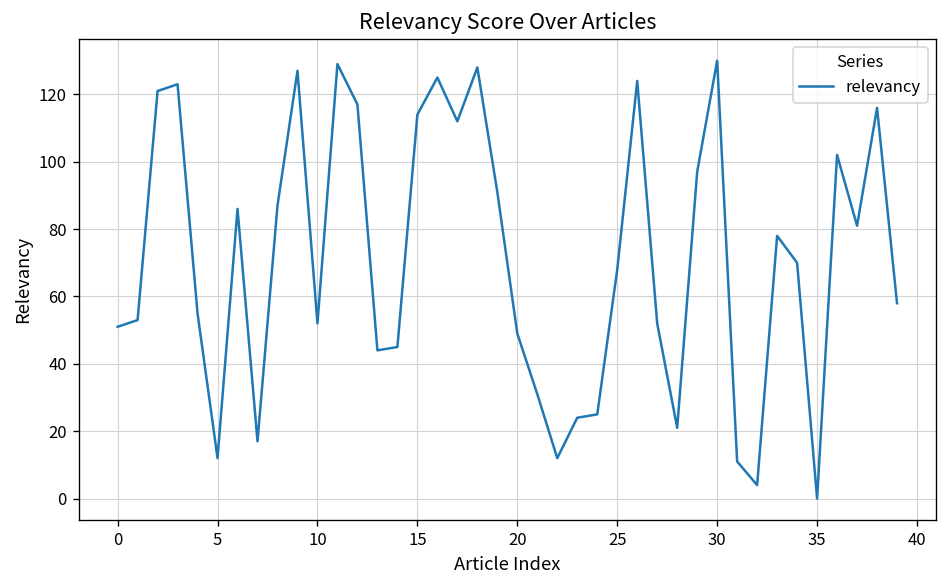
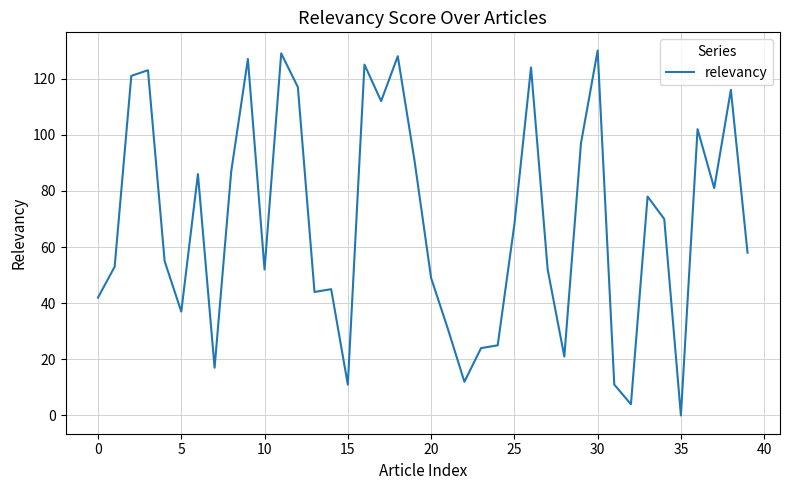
0: 51 -> 42
5: 12 -> 37
15: 114 -> 11
